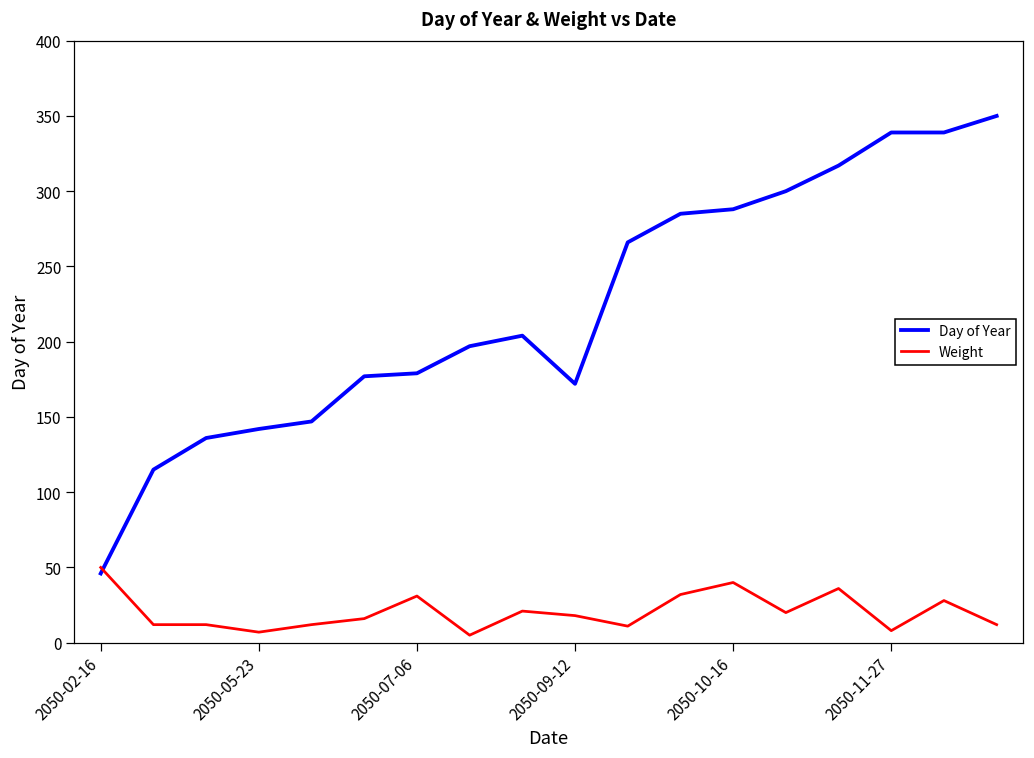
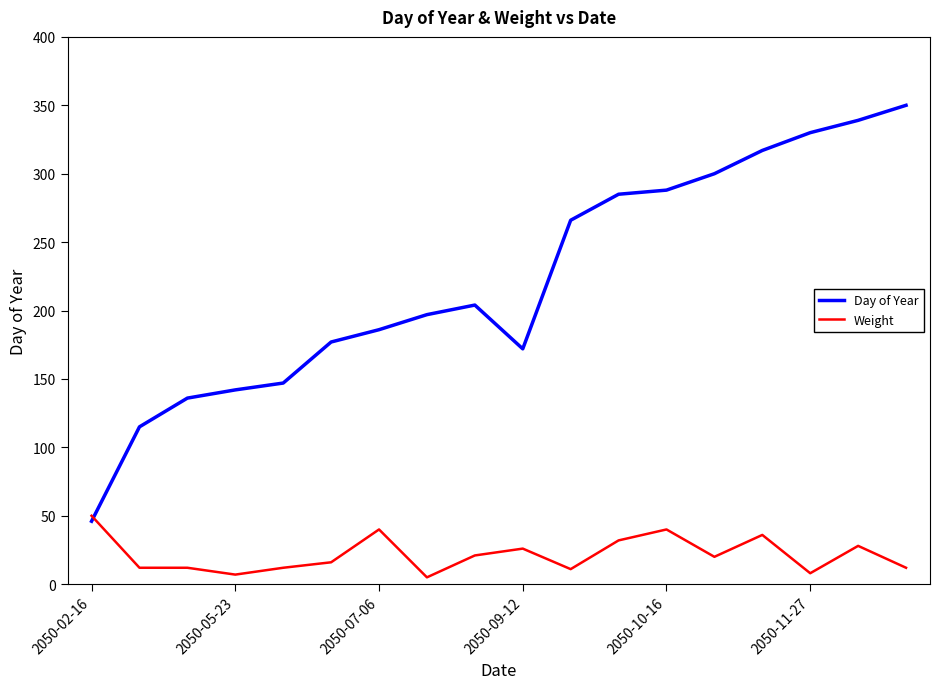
Day of Year, 2050-07-06: 179 -> 186
Weight, 2050-07-06: 31 -> 40
Weight, 2050-09-12: 18 -> 26
Day of Year, 2050-11-27: 339 -> 330
